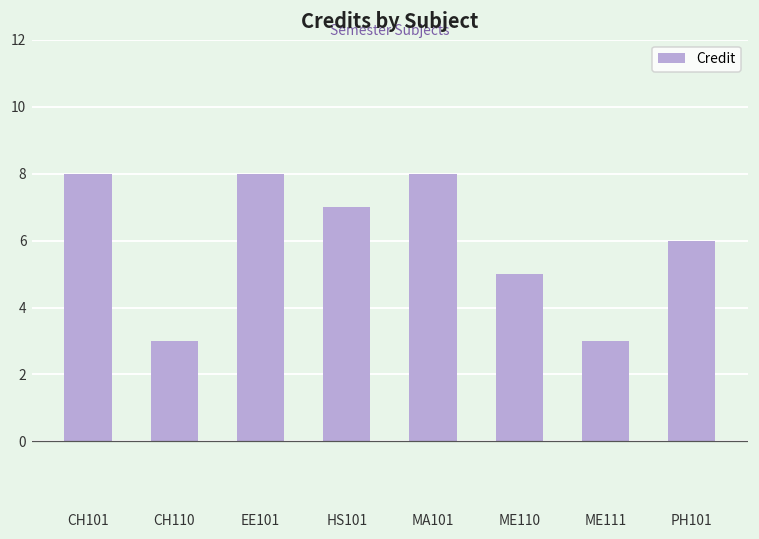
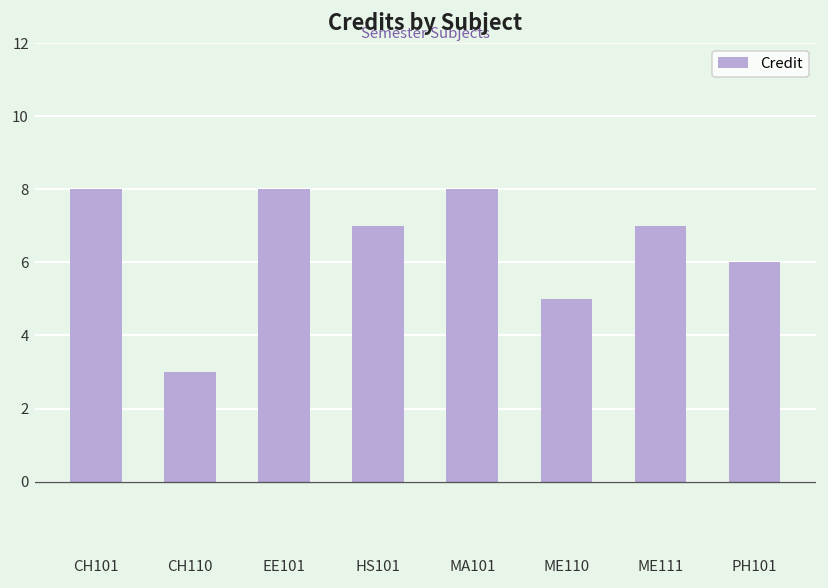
ME111: 3 -> 7
